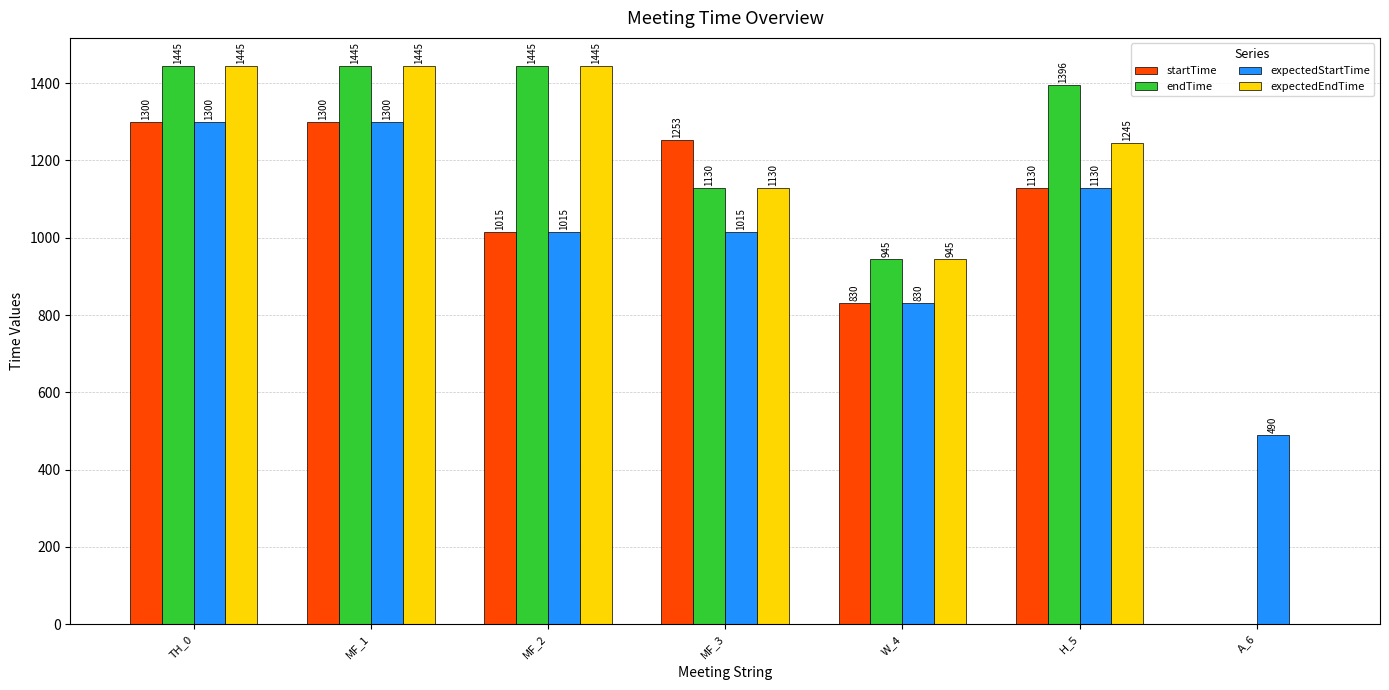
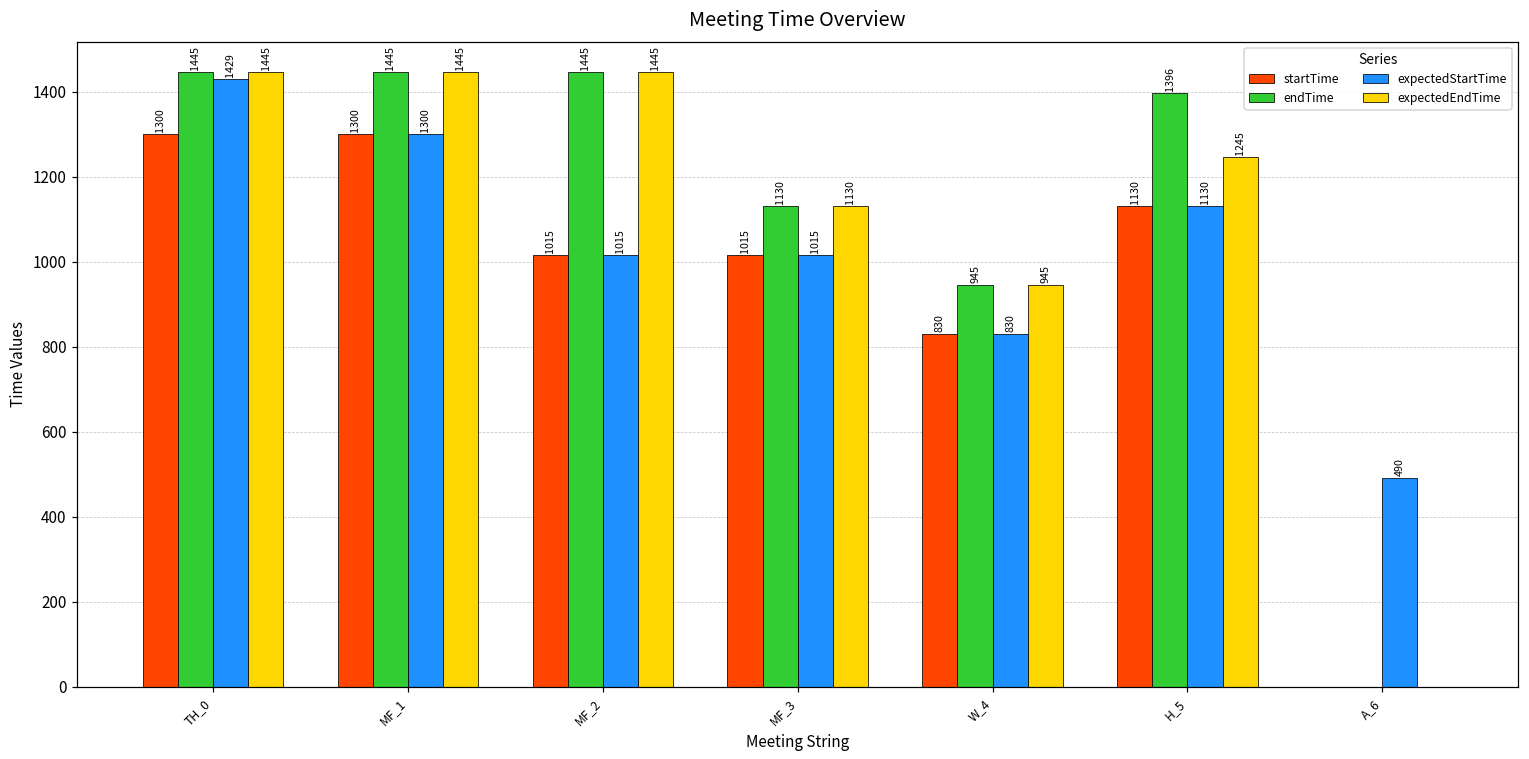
expectedStartTime, TH_0: 1300 -> 1429
startTime, MF_3: 1253 -> 1015
